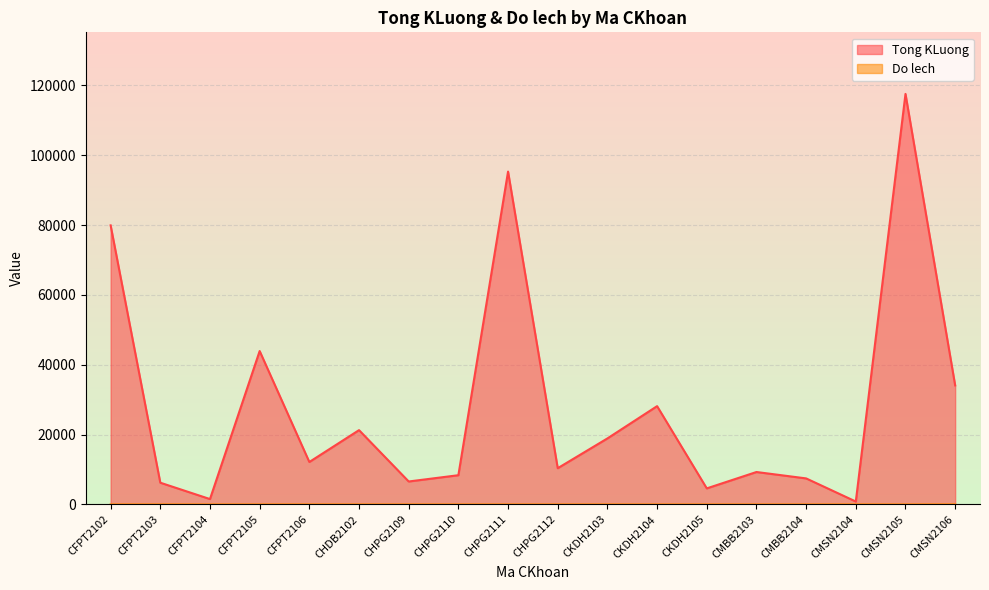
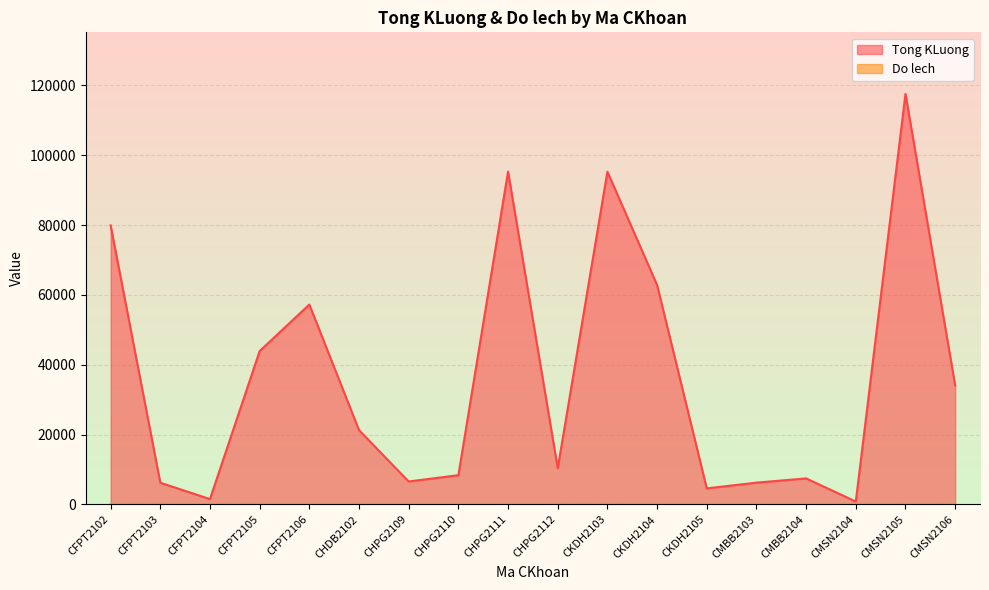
Tong KLuong, CFPT2106: 12000 -> 57000
Tong KLuong, CKDH2103: 19000 -> 95000
Tong KLuong, CKDH2104: 28000 -> 63000
Tong KLuong, CMBB2103: 9000 -> 6000
